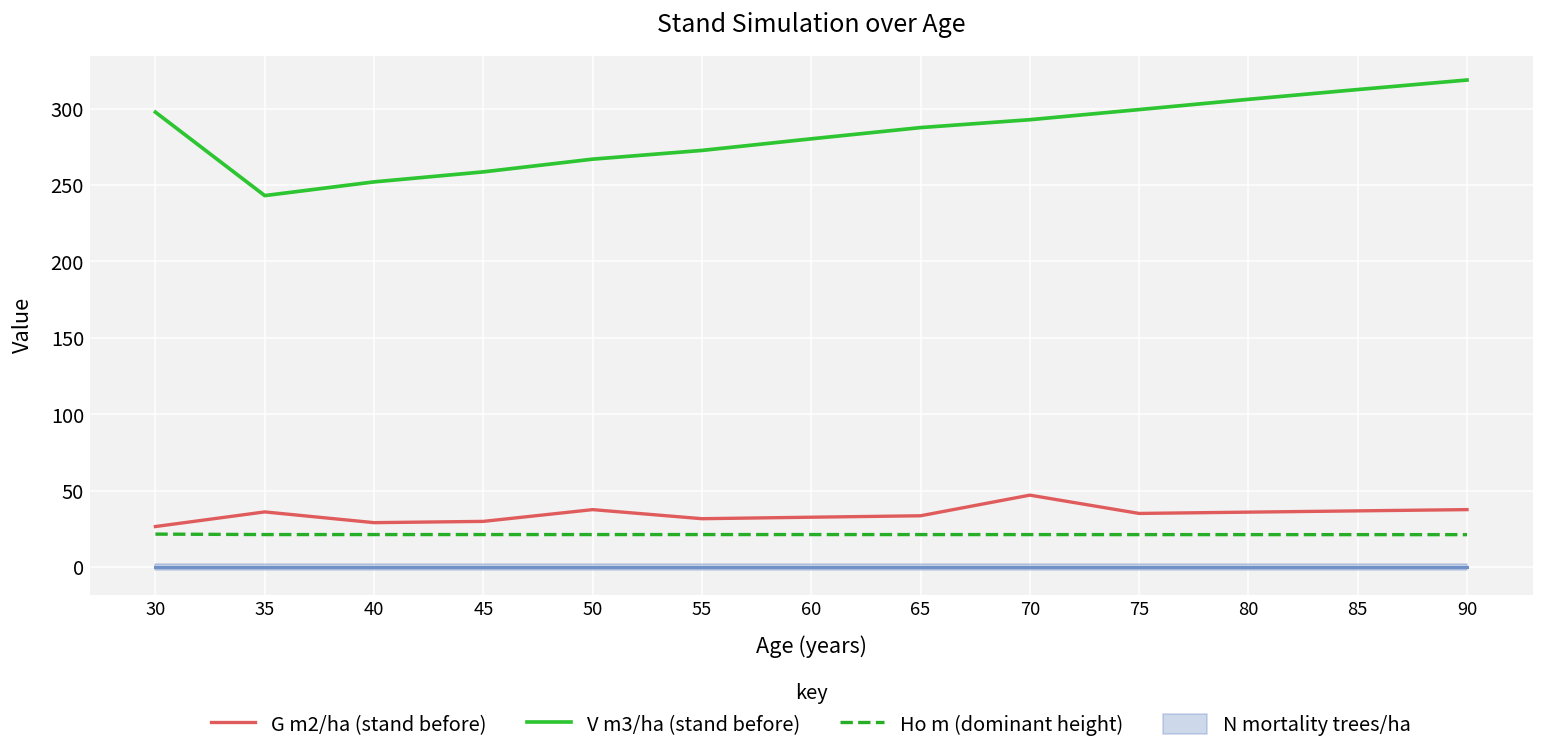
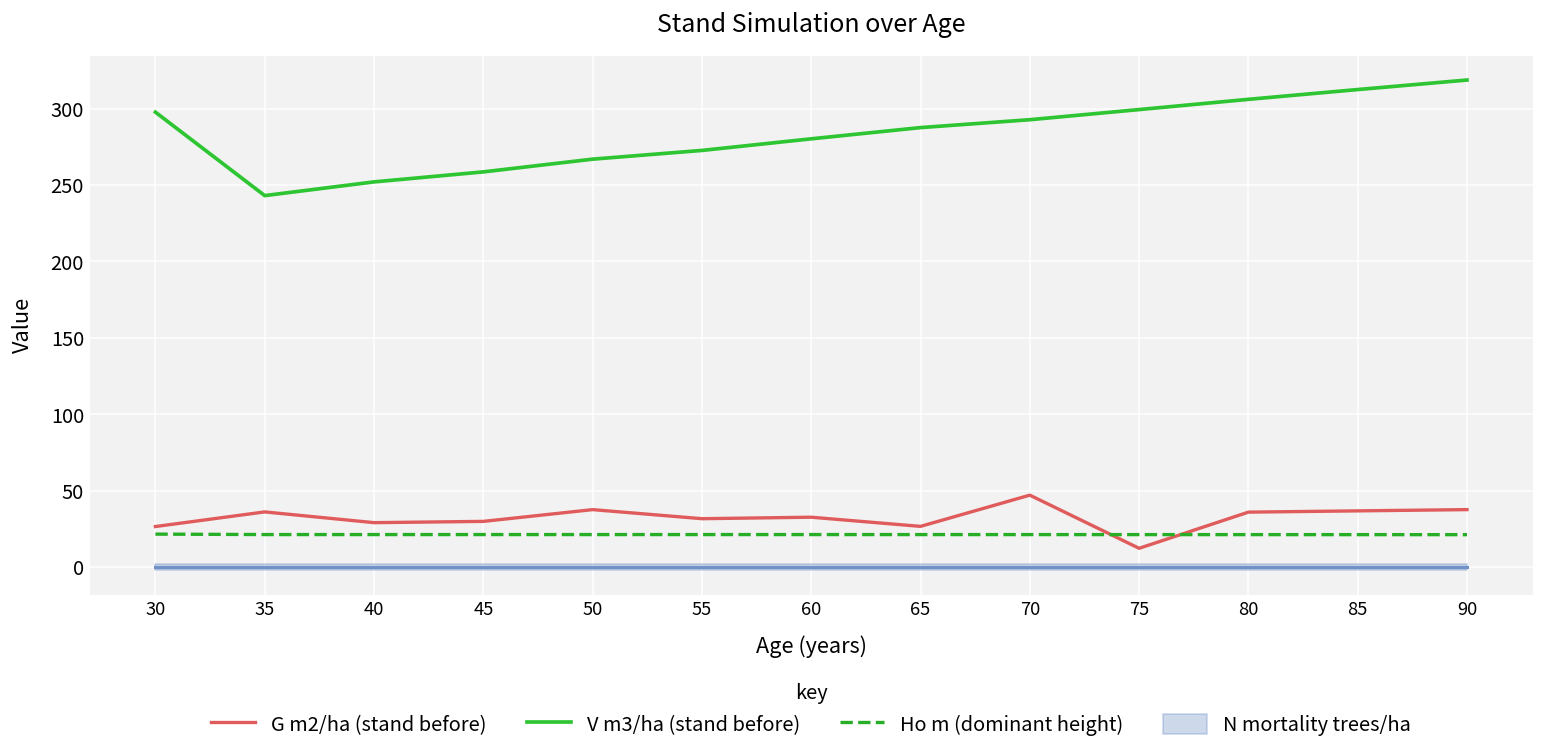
G m2/ha (stand before), 65: 34 -> 27
G m2/ha (stand before), 75: 35 -> 12
